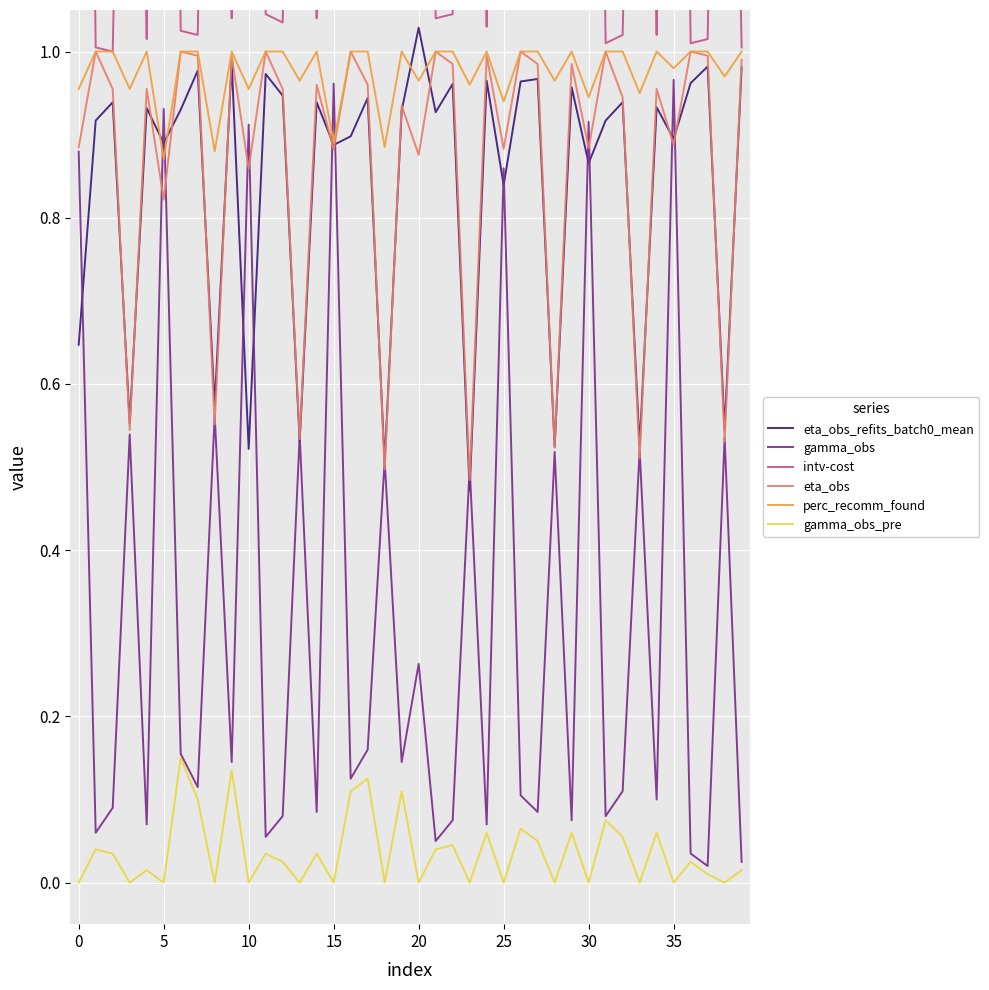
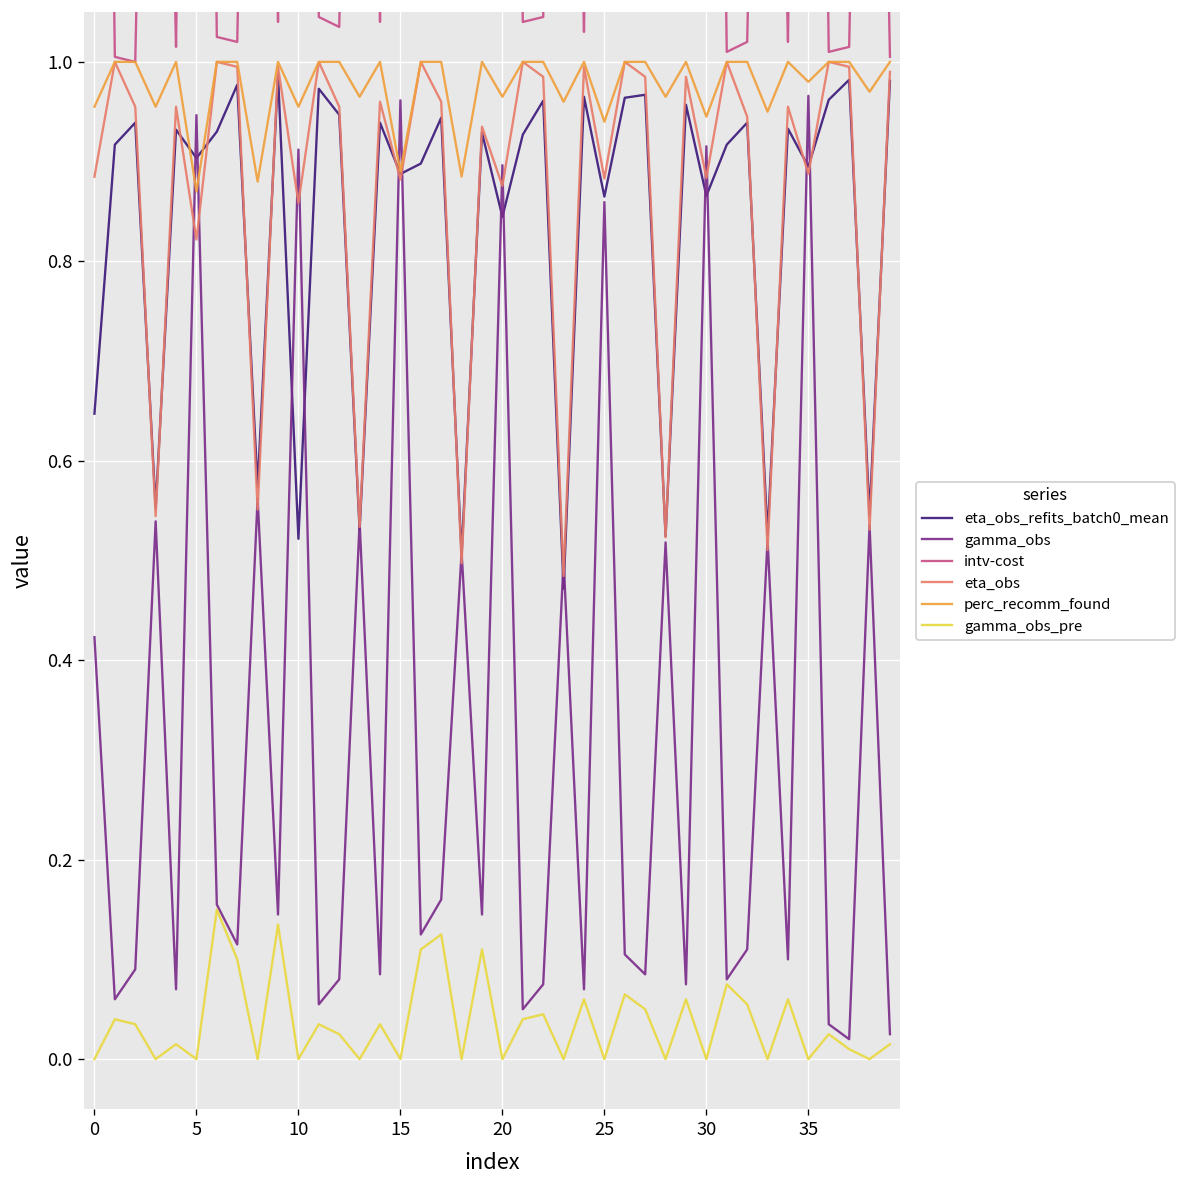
gamma_obs, 0: 0.88 -> 0.42
eta_obs_refits_batch0_mean, 5: 0.89 -> 0.90
gamma_obs, 5: 0.93 -> 0.95
eta_obs_refits_batch0_mean, 20: 1.03 -> 0.84
gamma_obs, 20: 0.26 -> 0.90
eta_obs_refits_batch0_mean, 25: 0.84 -> 0.86
